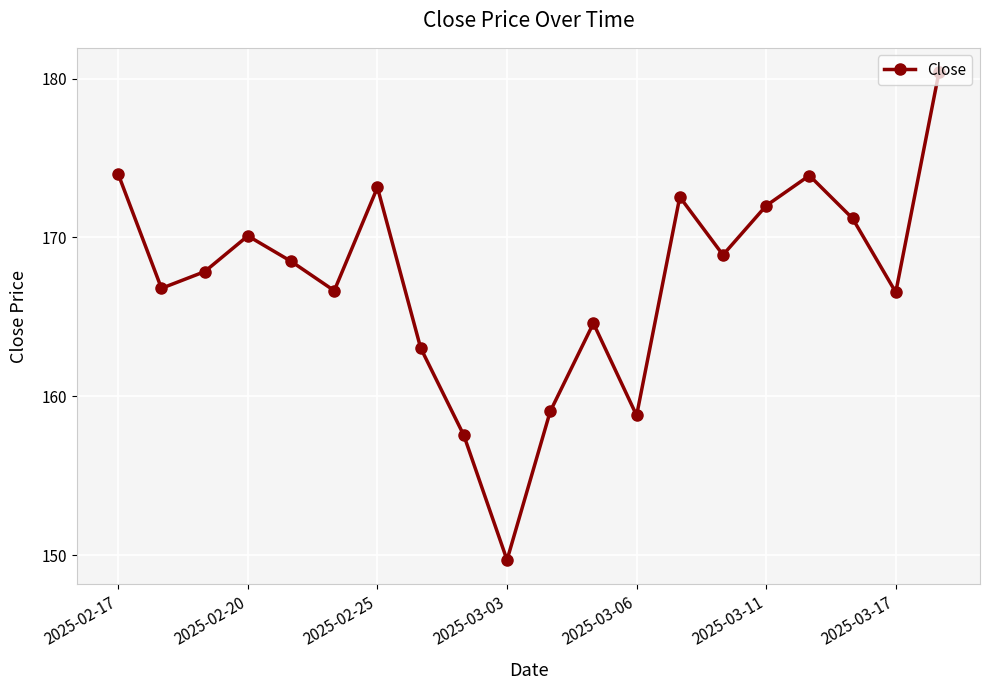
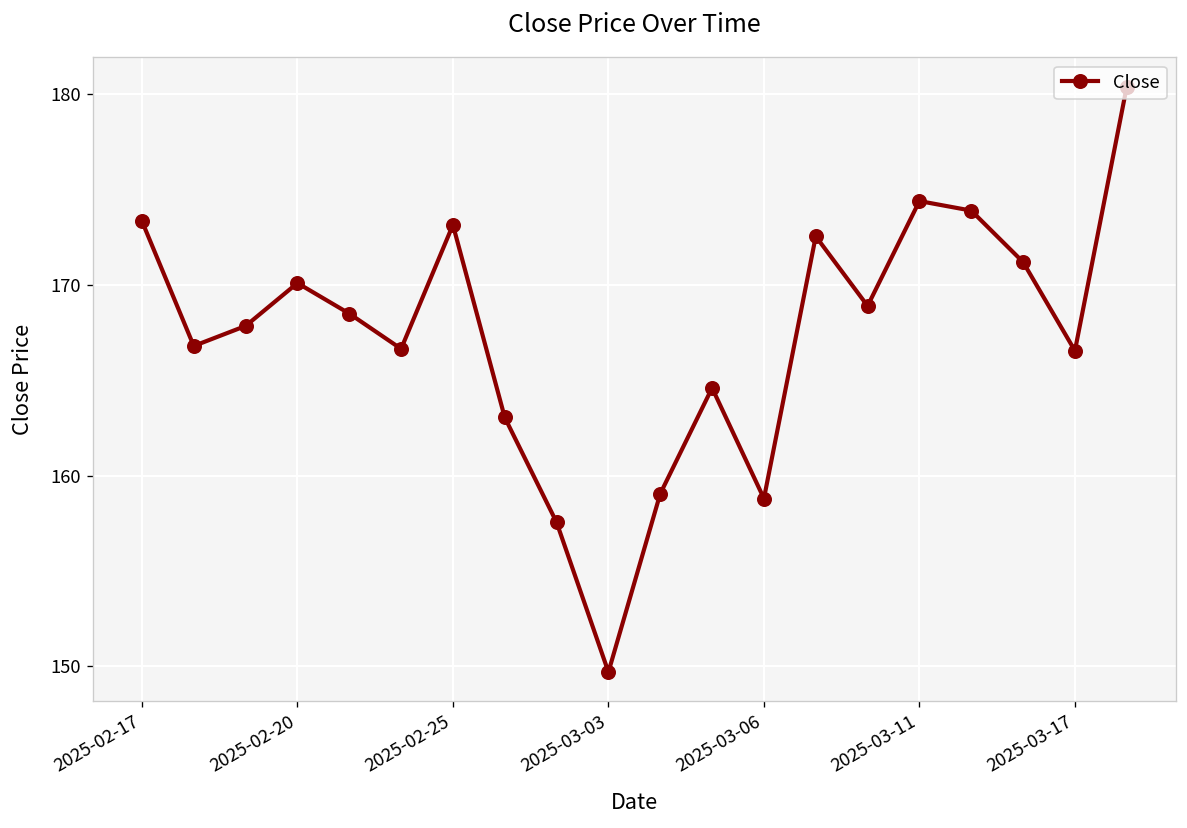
2025-02-17: 174.0 -> 173.4
2025-03-11: 172.0 -> 174.4
